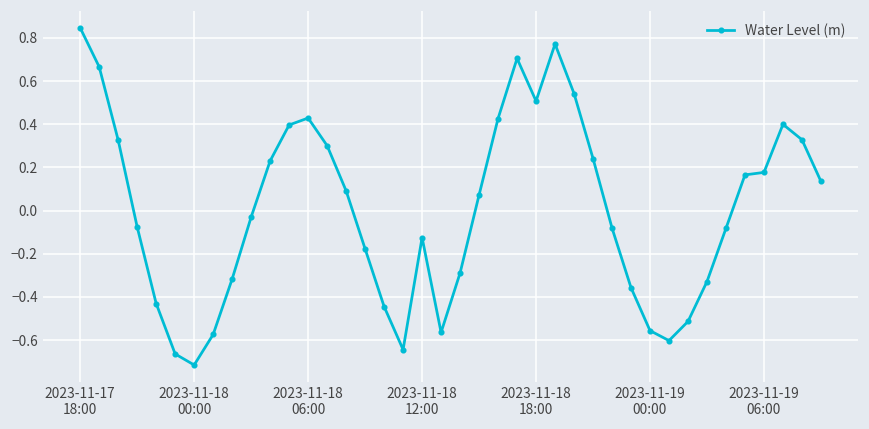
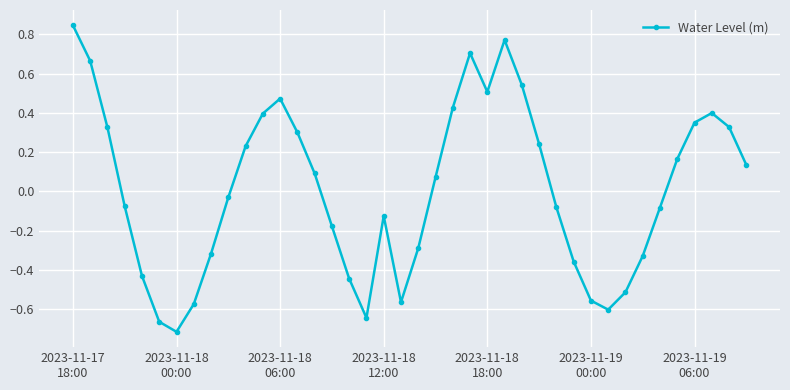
2023-11-18 06:00: 0.43 -> 0.47
2023-11-19 06:00: 0.18 -> 0.35
